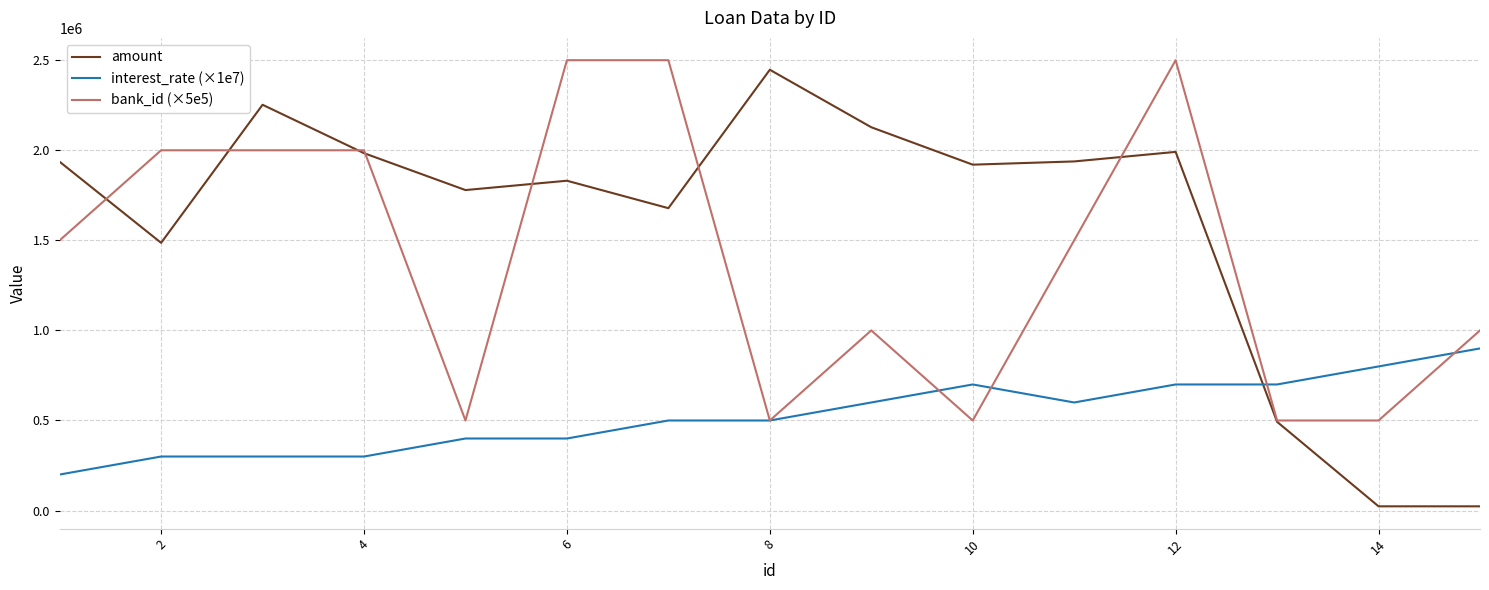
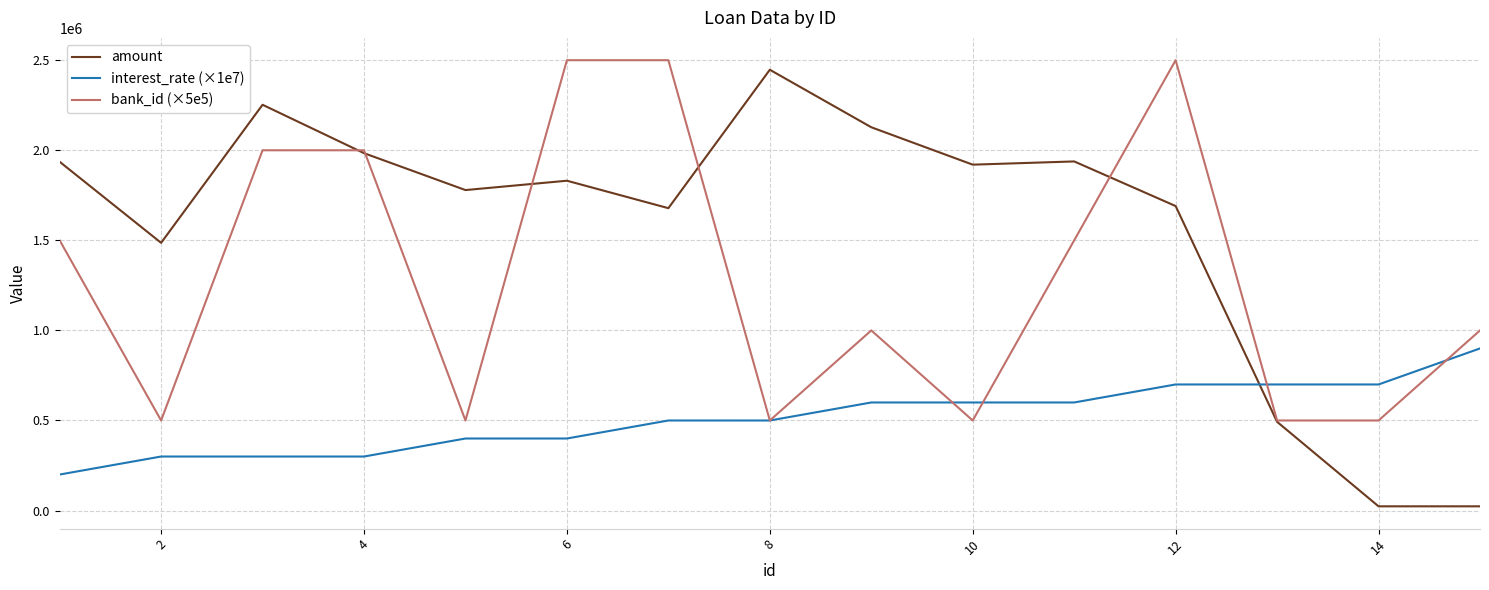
bank_id (×5e5), 2: 2000000 -> 500000
interest_rate (×1e7), 10: 700000 -> 600000
amount, 12: 1990000 -> 1690000
interest_rate (×1e7), 14: 800000 -> 700000
